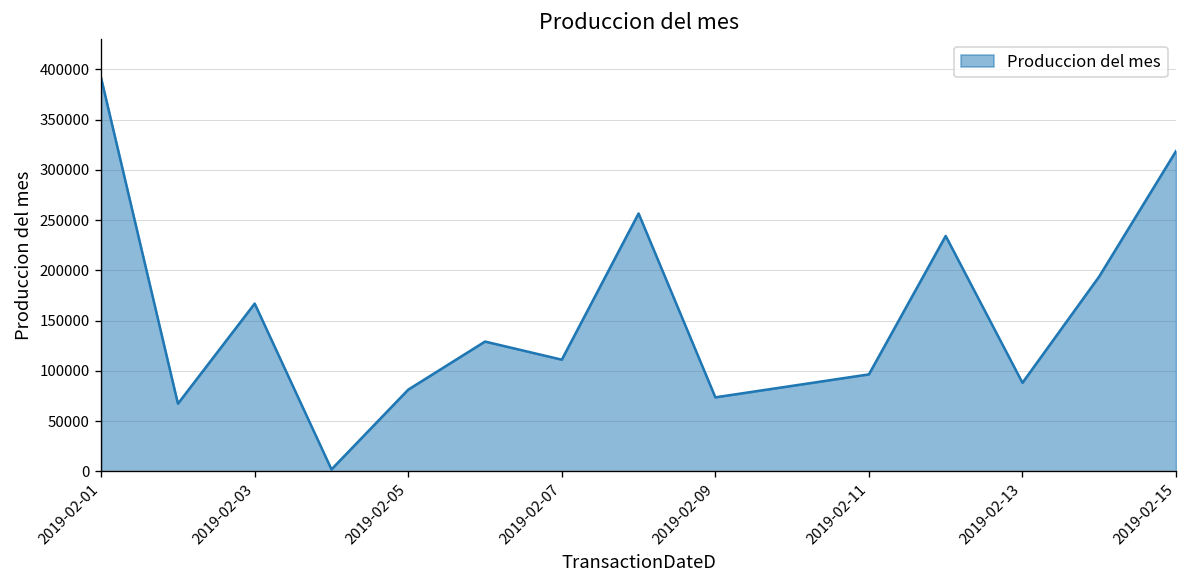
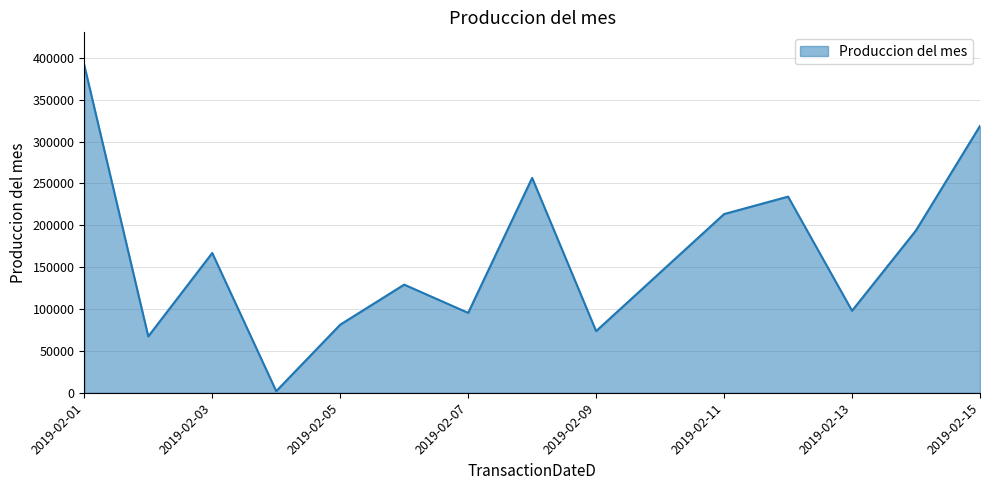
2019-02-07: 110000 -> 100000
2019-02-11: 100000 -> 210000
2019-02-13: 90000 -> 100000
